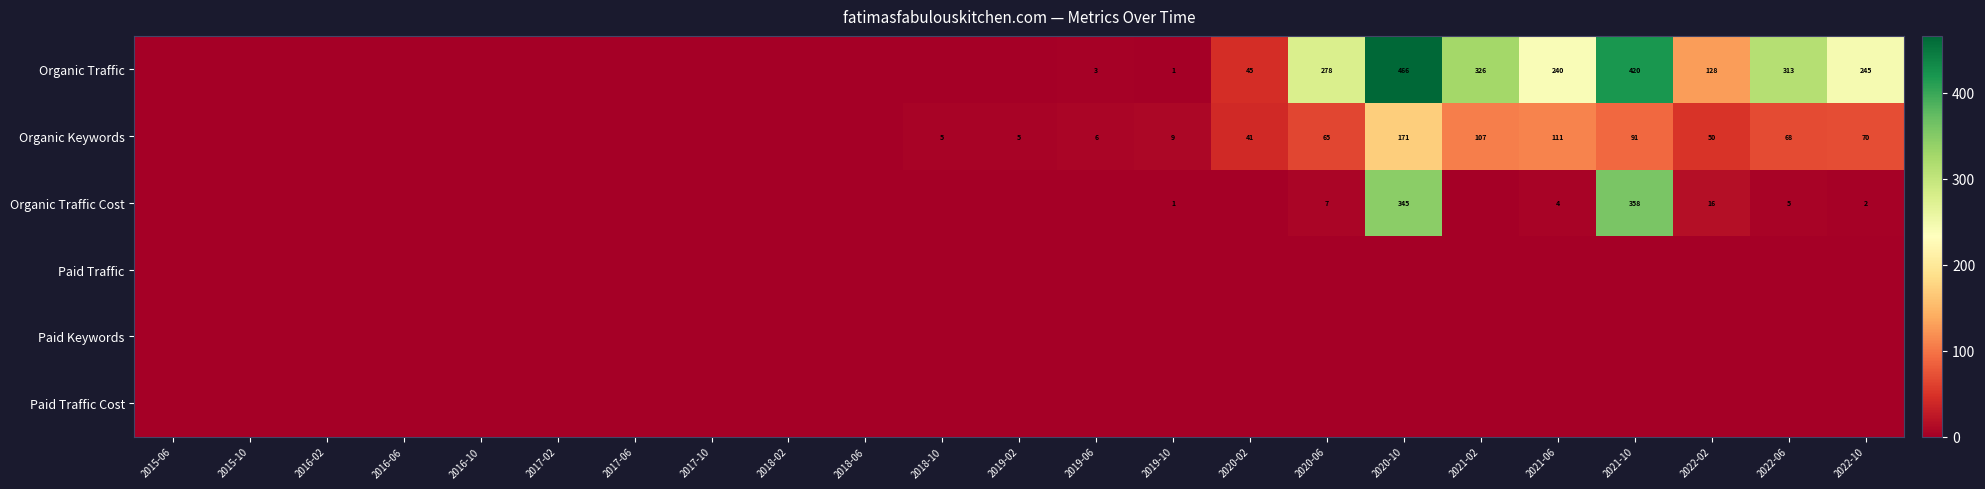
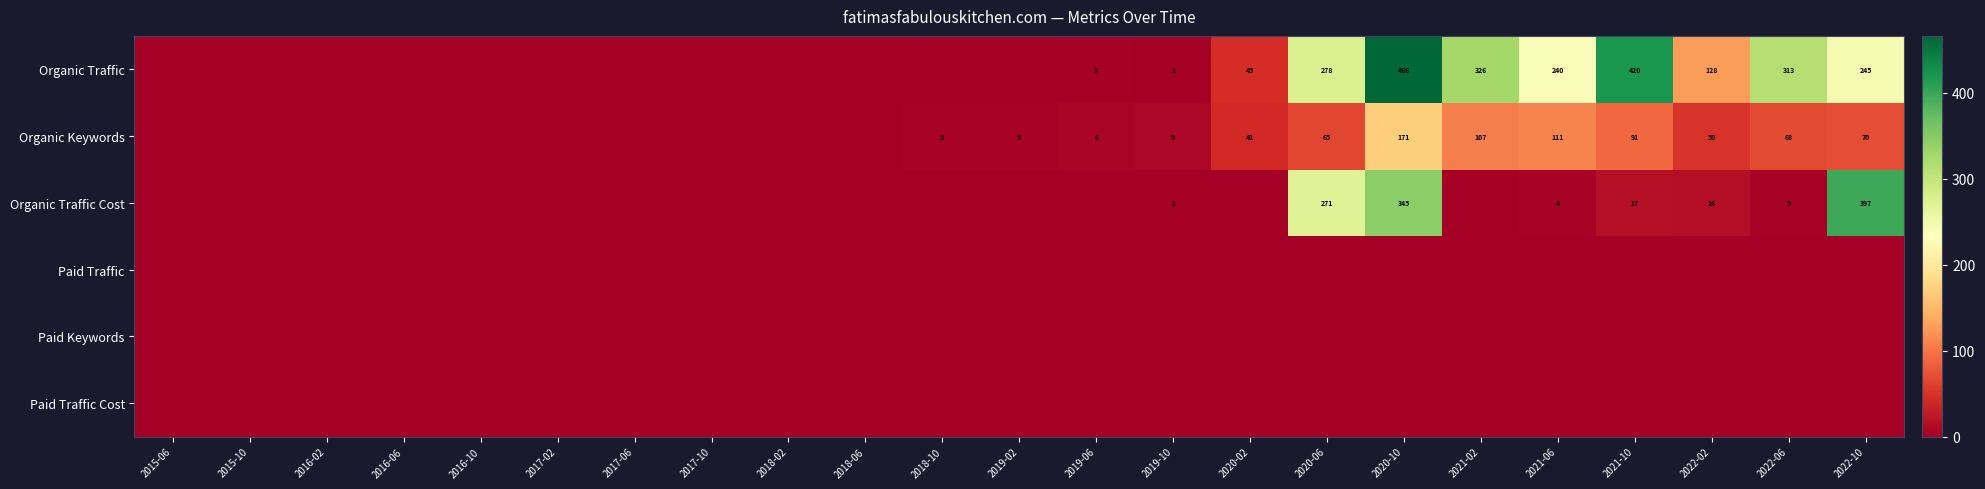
Organic Traffic Cost, 2020-06: 7 -> 271
Organic Traffic Cost, 2021-10: 358 -> 17
Organic Traffic Cost, 2022-10: 2 -> 397
